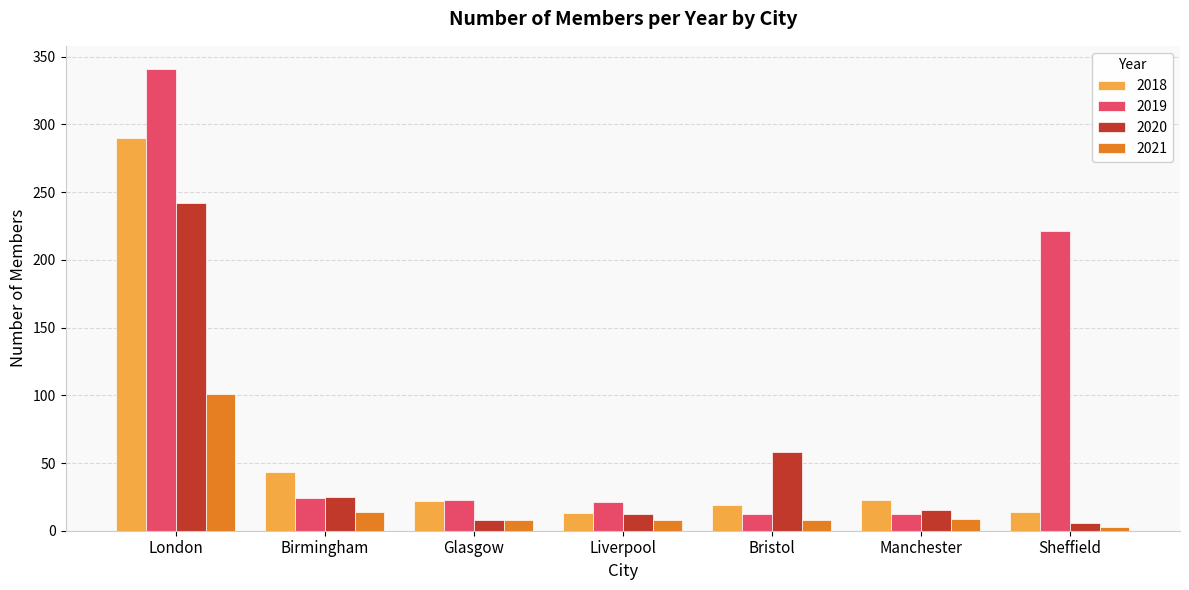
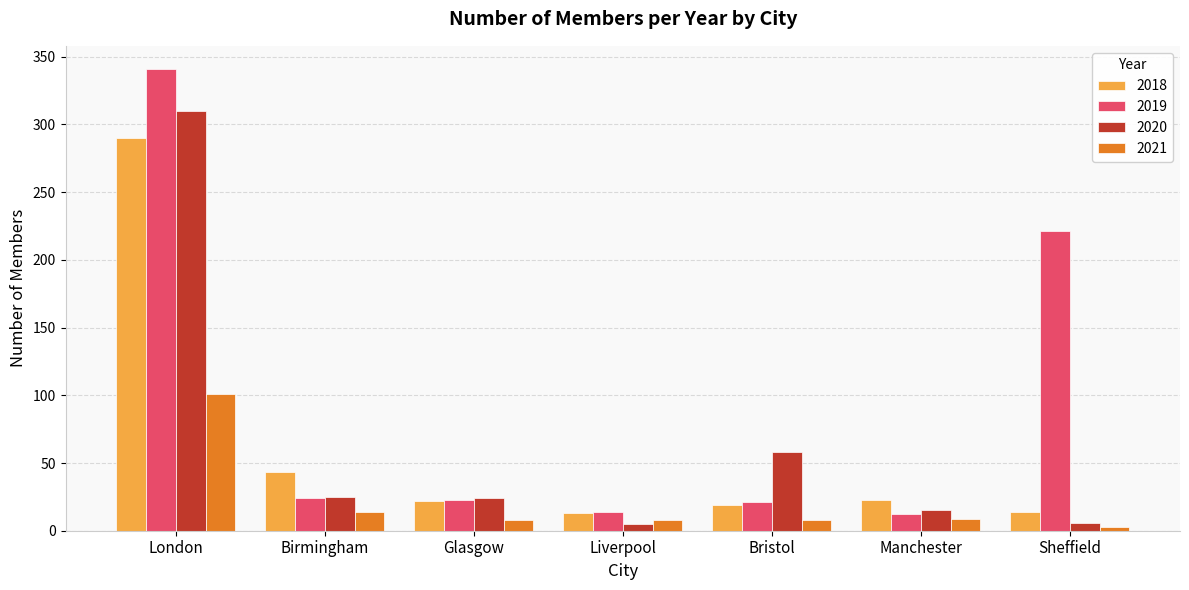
2020, London: 242 -> 310
2020, Glasgow: 8 -> 24
2019, Liverpool: 21 -> 14
2020, Liverpool: 12 -> 5
2019, Bristol: 12 -> 21
